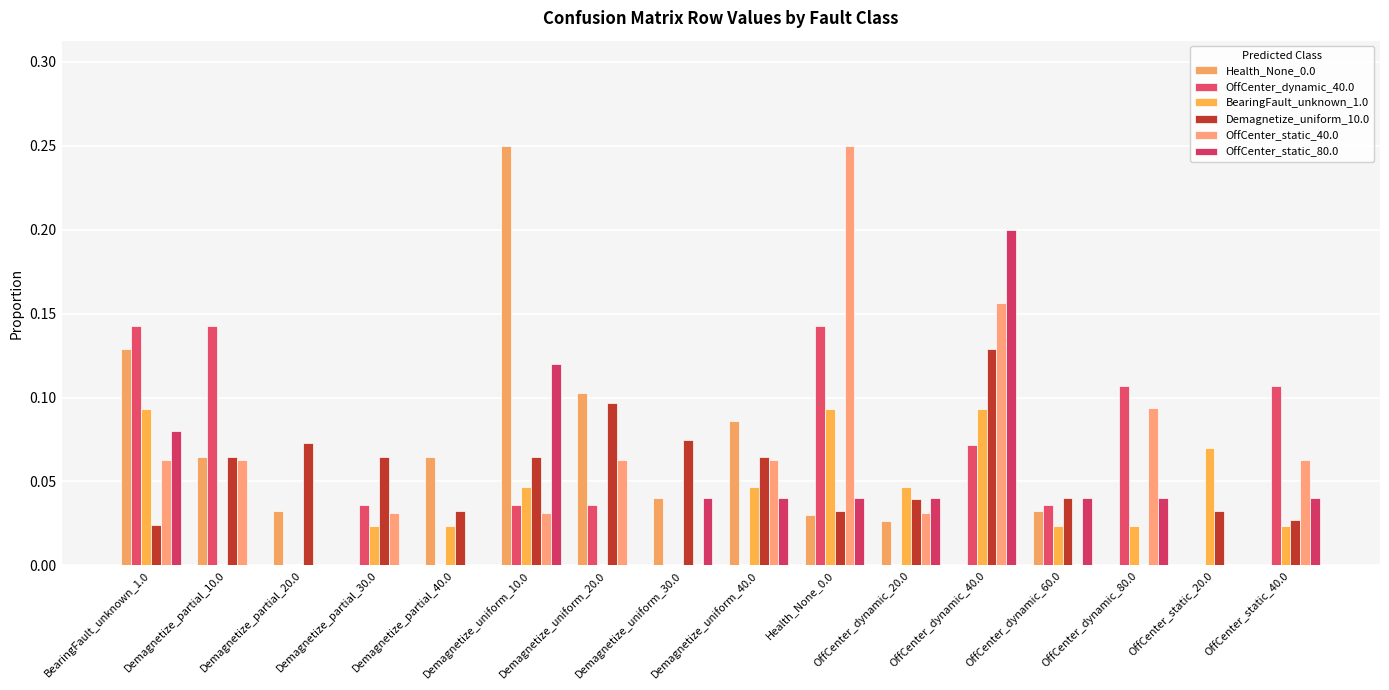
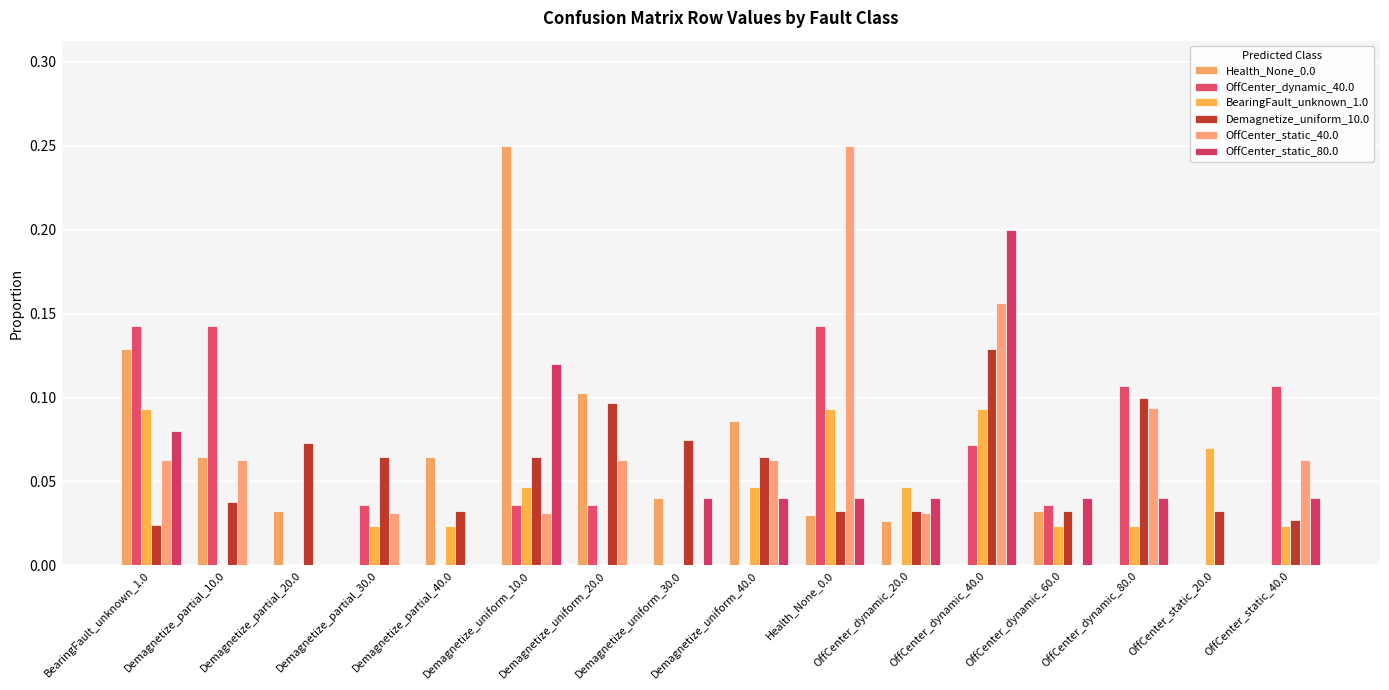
Demagnetize_uniform_10.0, Demagnetize_partial_10.0: 0.065 -> 0.038
Demagnetize_uniform_10.0, OffCenter_dynamic_20.0: 0.040 -> 0.032
Demagnetize_uniform_10.0, OffCenter_dynamic_60.0: 0.040 -> 0.032
Demagnetize_uniform_10.0, OffCenter_dynamic_80.0: 0.0 -> 0.1
